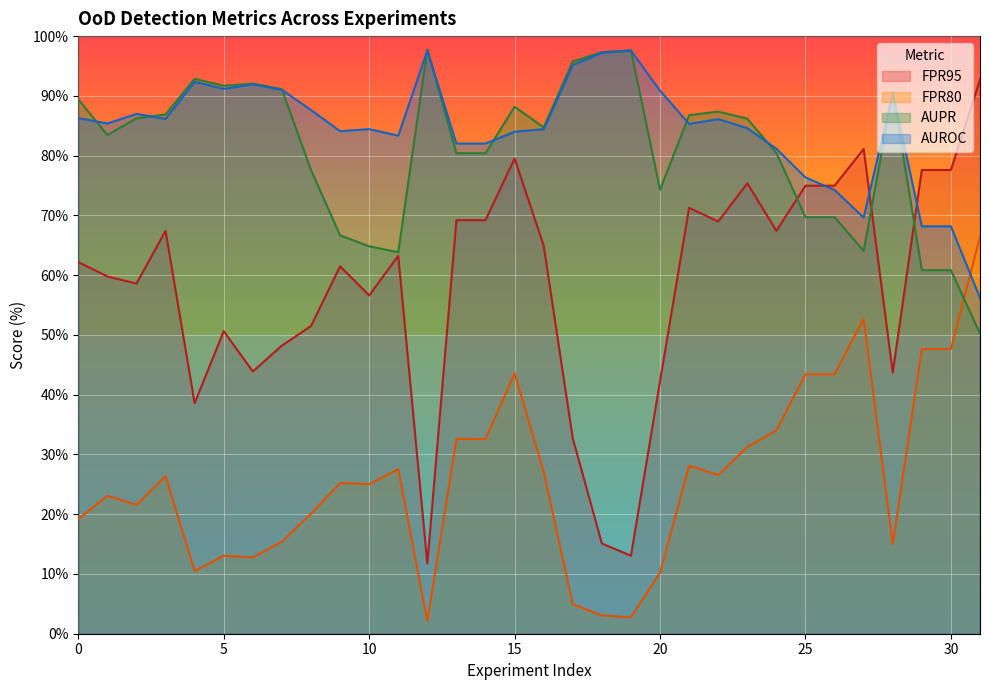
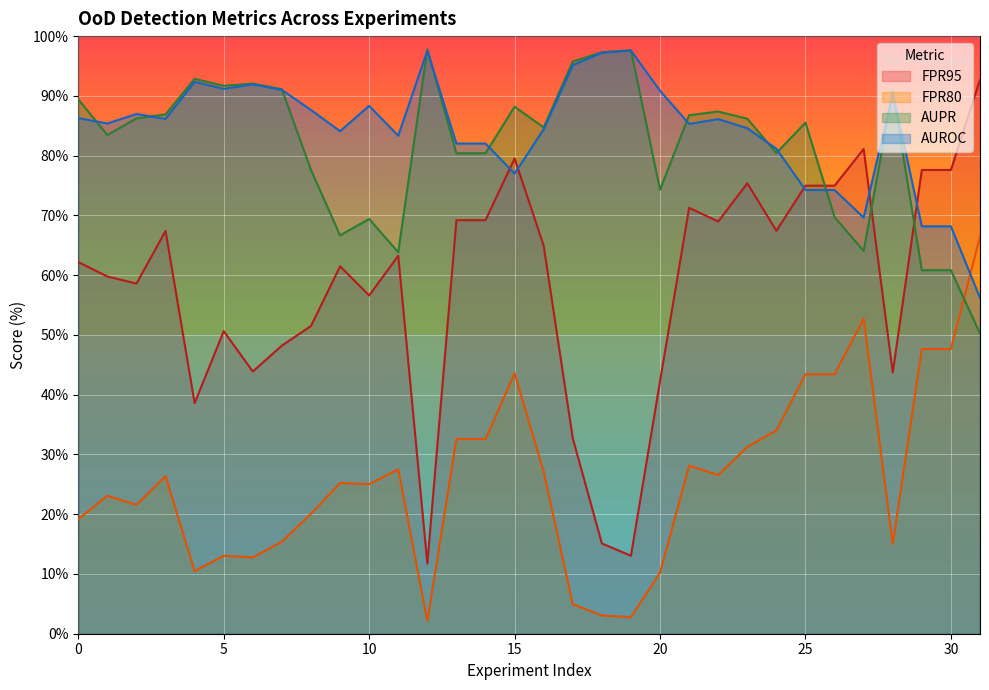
AUPR, 10: 65% -> 69%
AUROC, 10: 84% -> 88%
AUROC, 15: 84% -> 77%
AUPR, 25: 70% -> 86%
AUROC, 25: 76% -> 74%
